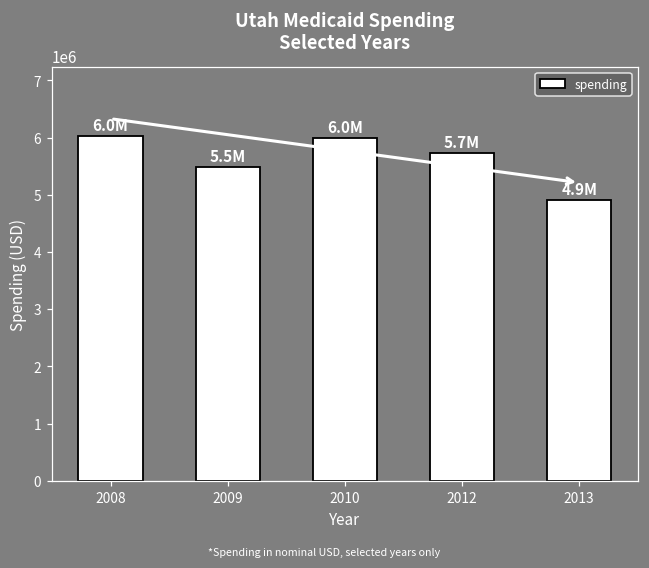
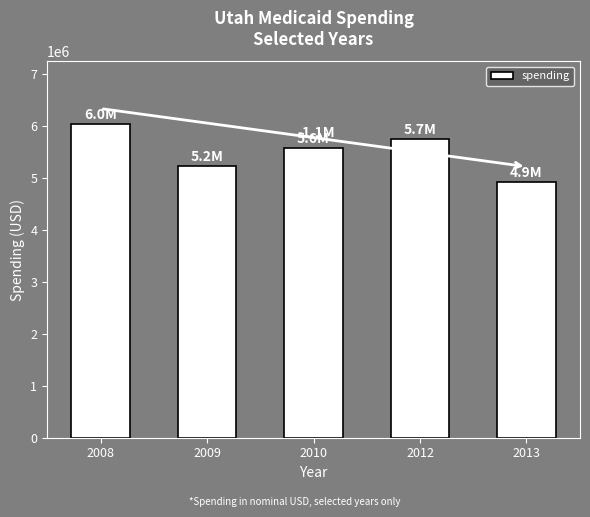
2009: 5.5M -> 5.2M
2010: 6.0M -> 5.6M
